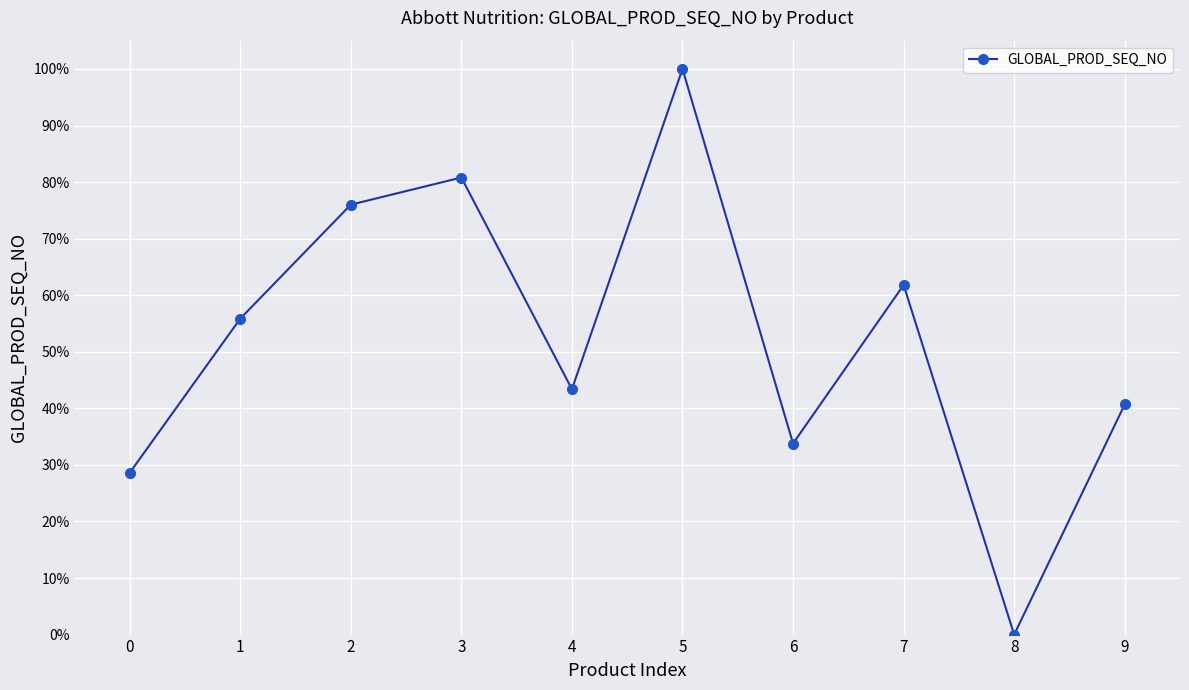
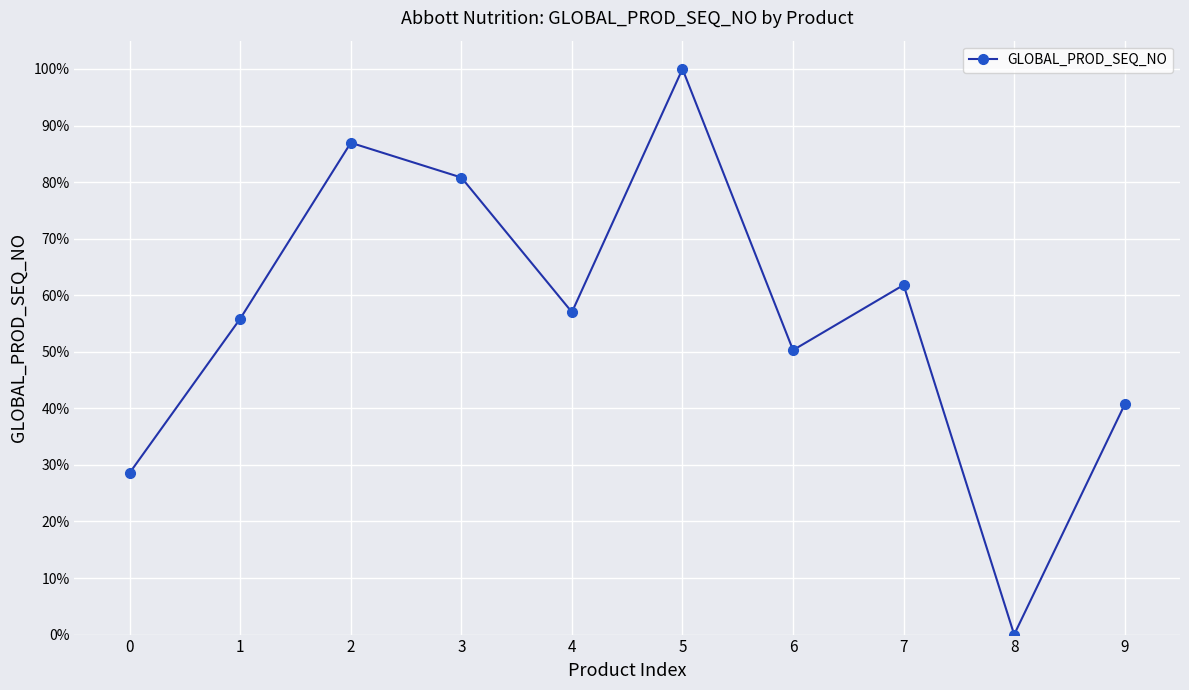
2: 76% -> 87%
4: 43% -> 57%
6: 34% -> 50%
